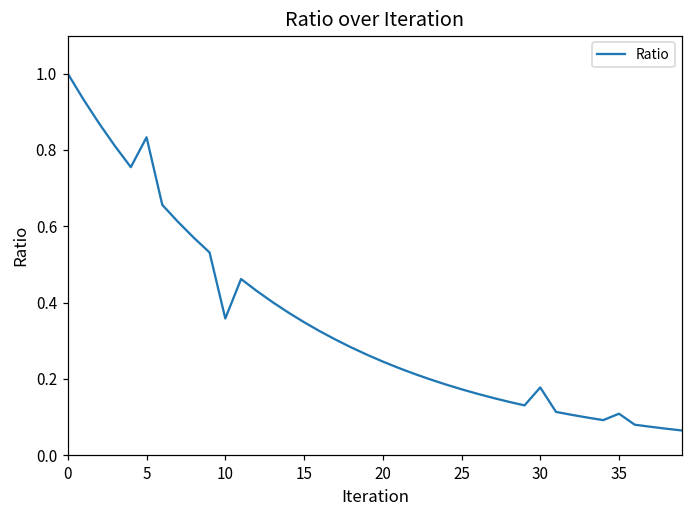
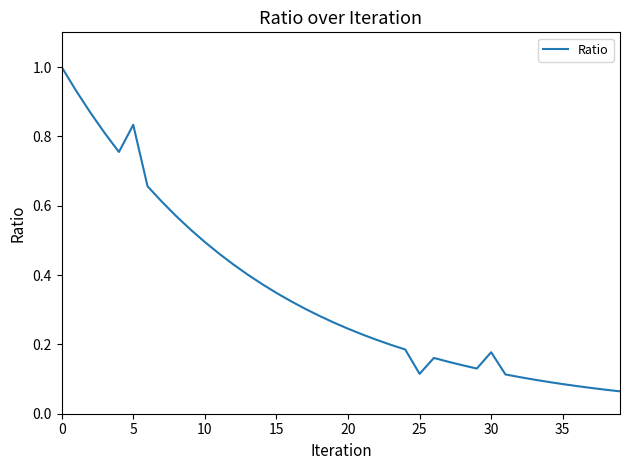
10: 0.36 -> 0.50
25: 0.17 -> 0.12
35: 0.11 -> 0.09
